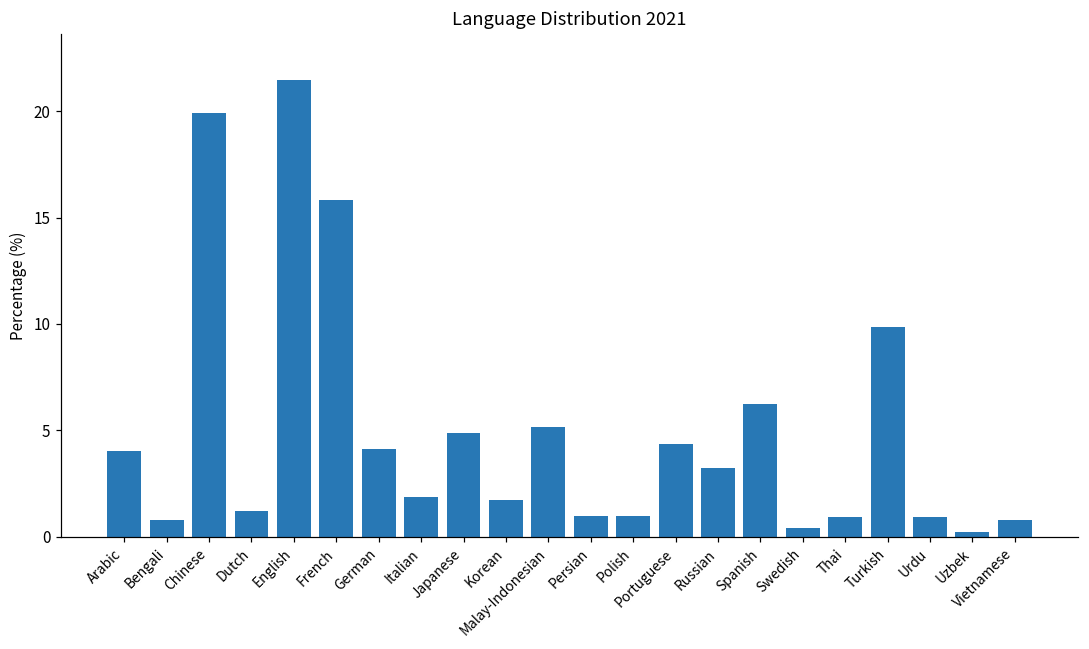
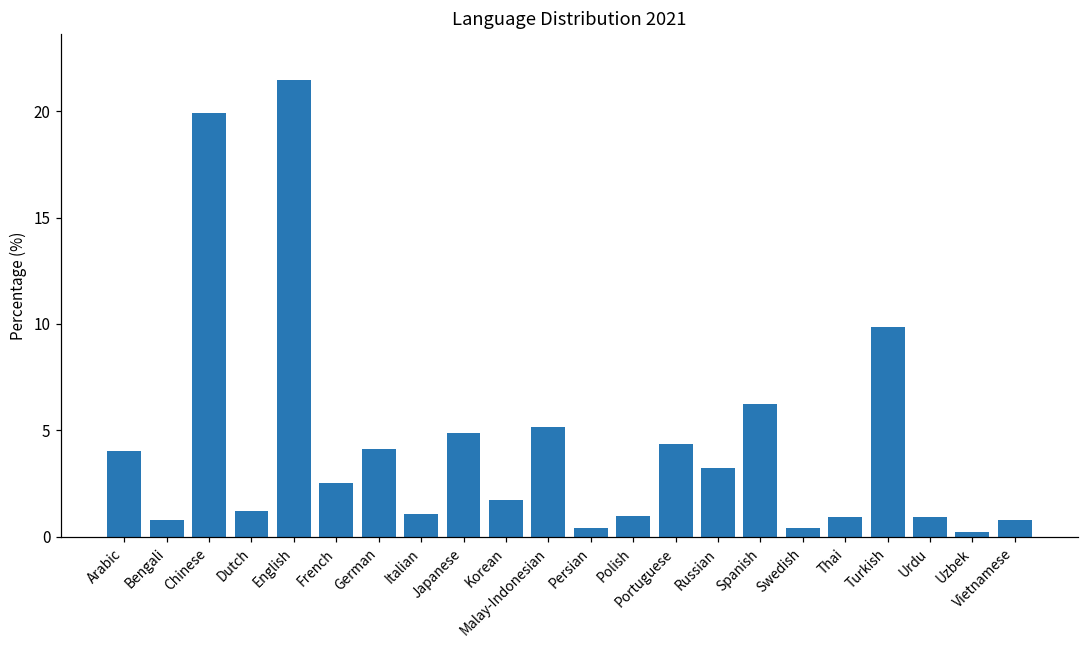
French: 15.8 -> 2.5
Italian: 1.9 -> 1.0
Persian: 1.0 -> 0.4
